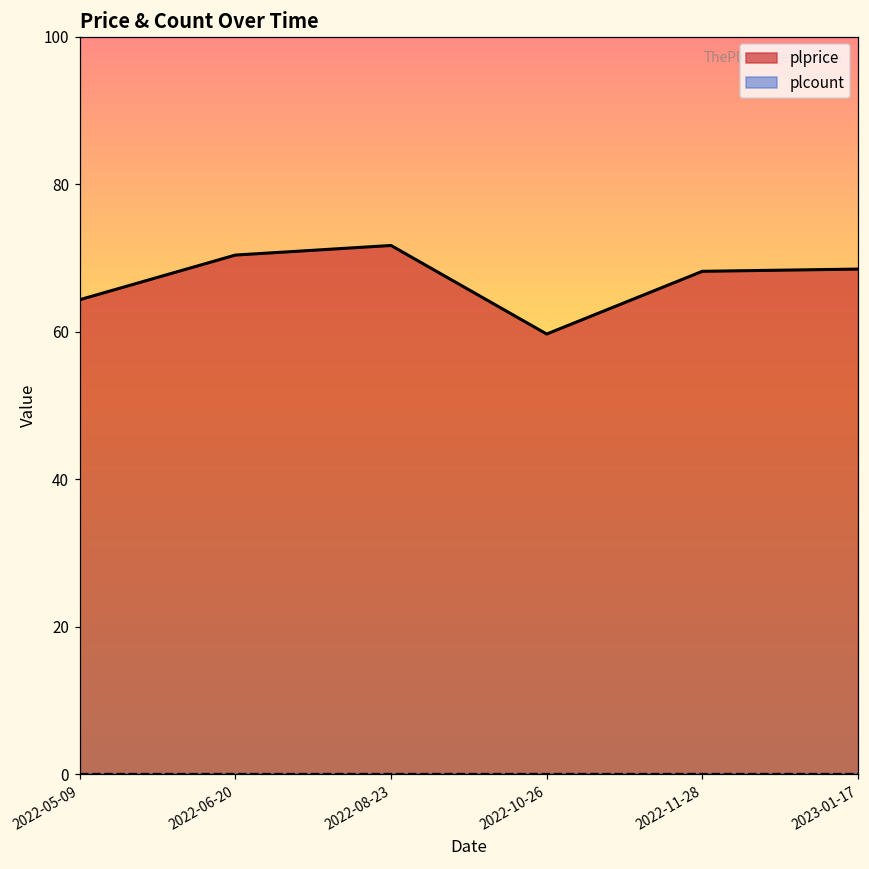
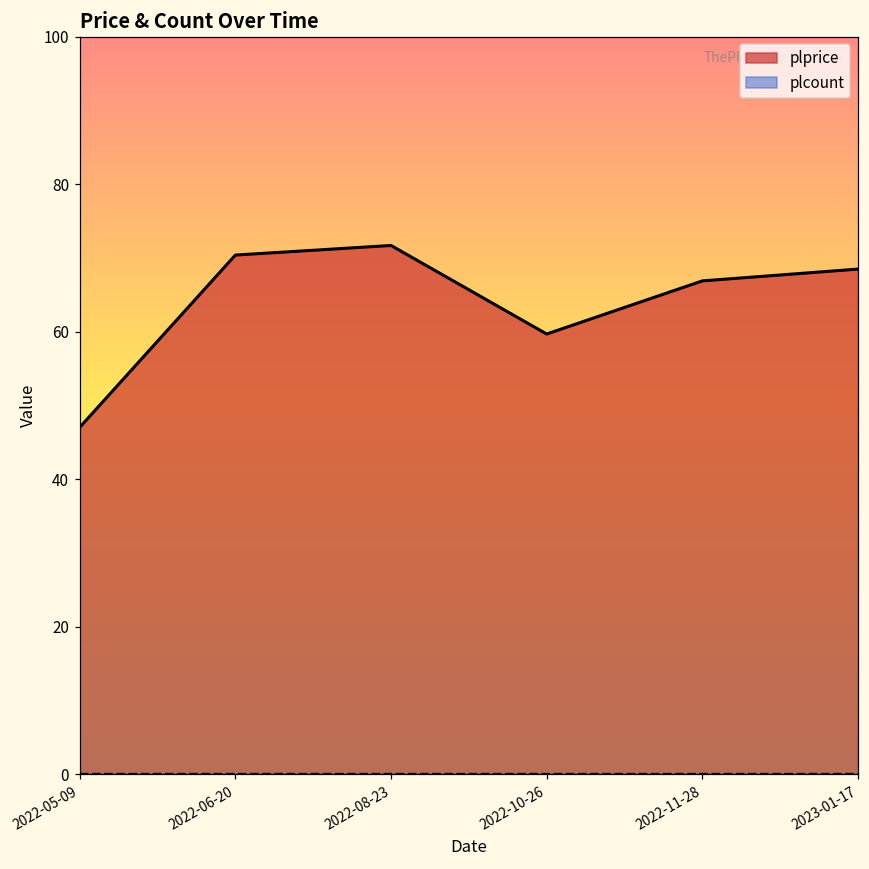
plprice, 2022-05-09: 64 -> 47
plprice, 2022-11-28: 68 -> 67
